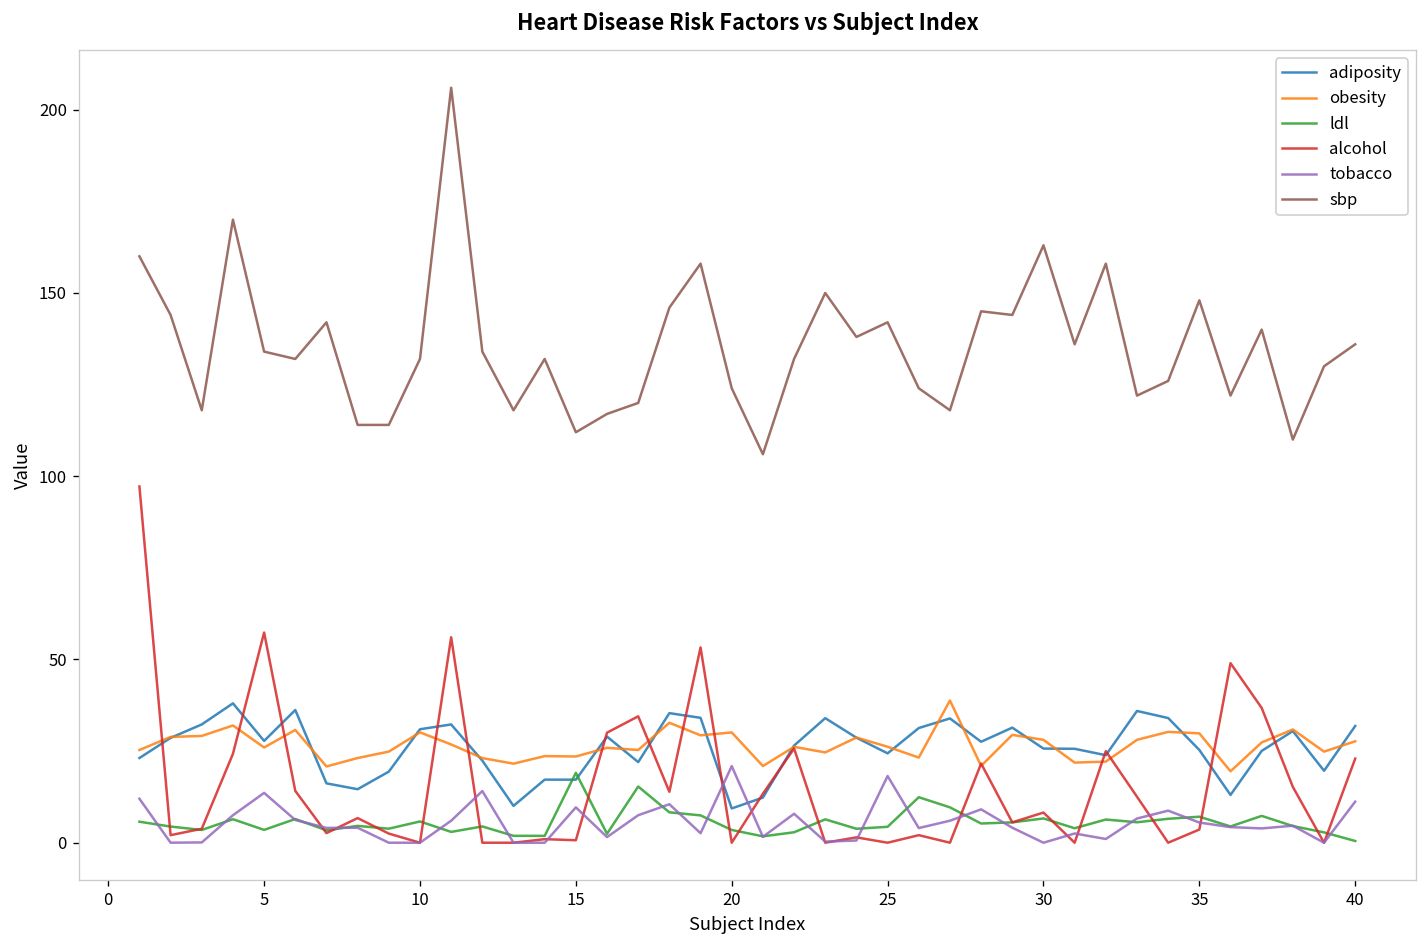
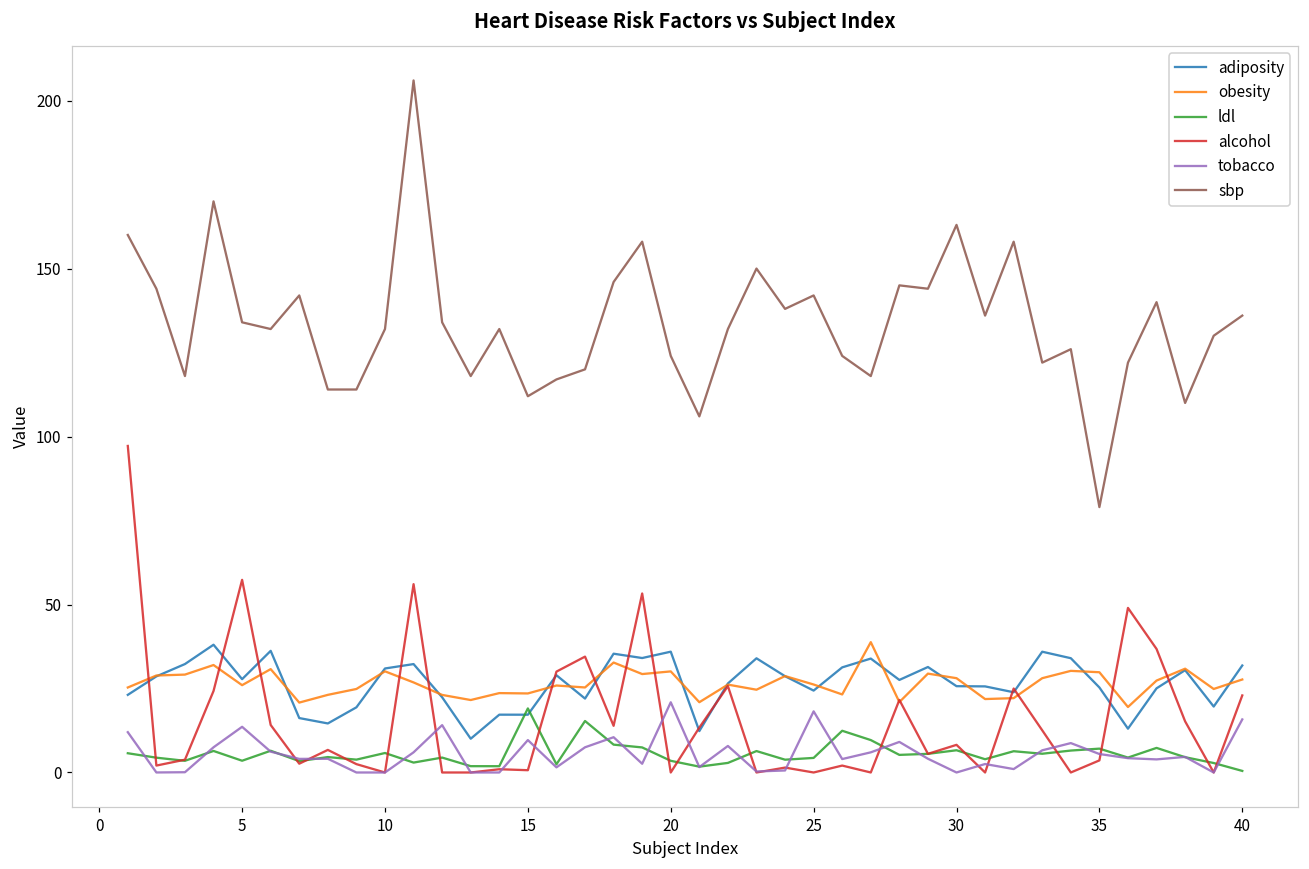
adiposity, 20: 9 -> 36
sbp, 35: 148 -> 79
tobacco, 40: 11 -> 16
